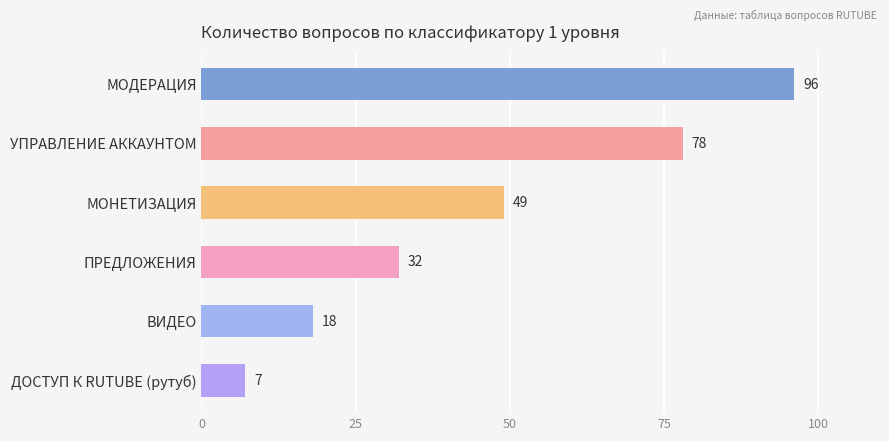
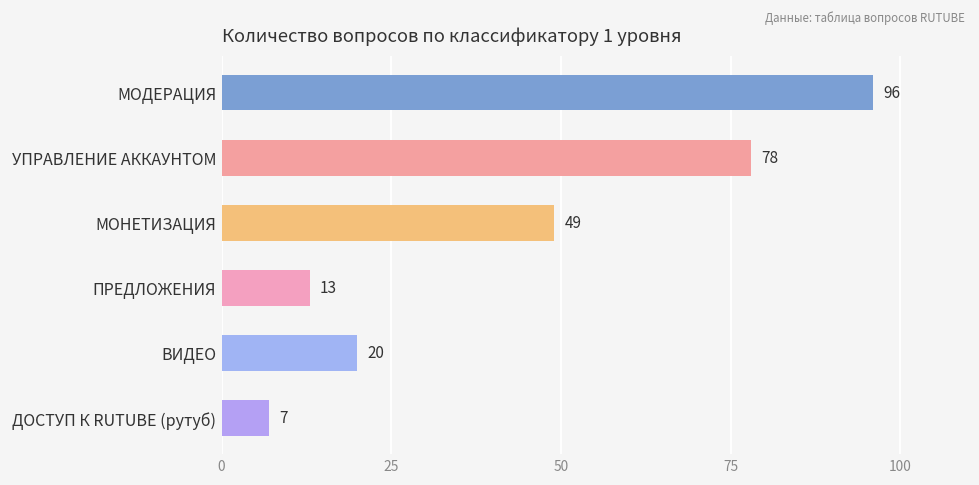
ПРЕДЛОЖЕНИЯ: 32 -> 13
ВИДЕО: 18 -> 20
